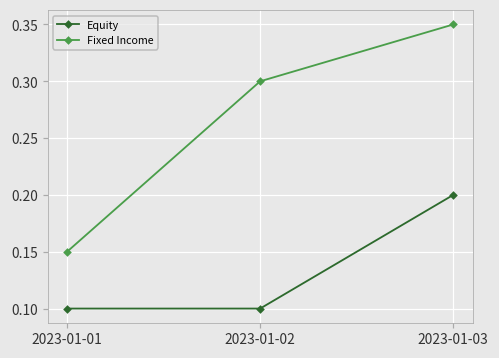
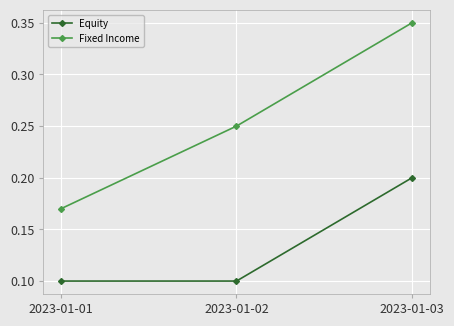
Fixed Income, 2023-01-01: 0.15 -> 0.17
Fixed Income, 2023-01-02: 0.30 -> 0.25
